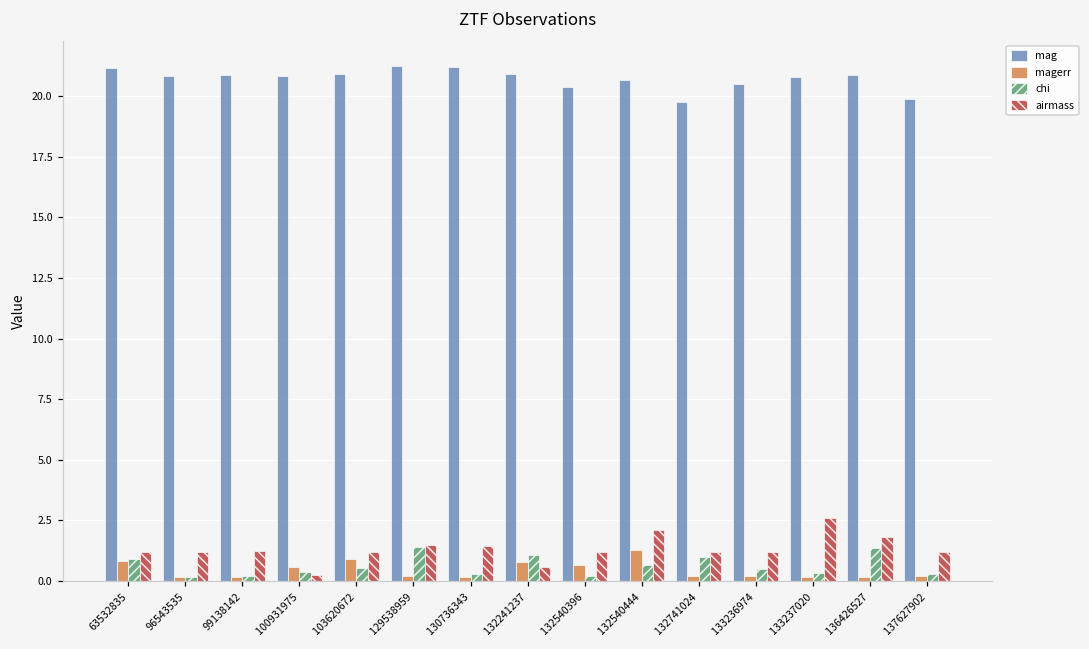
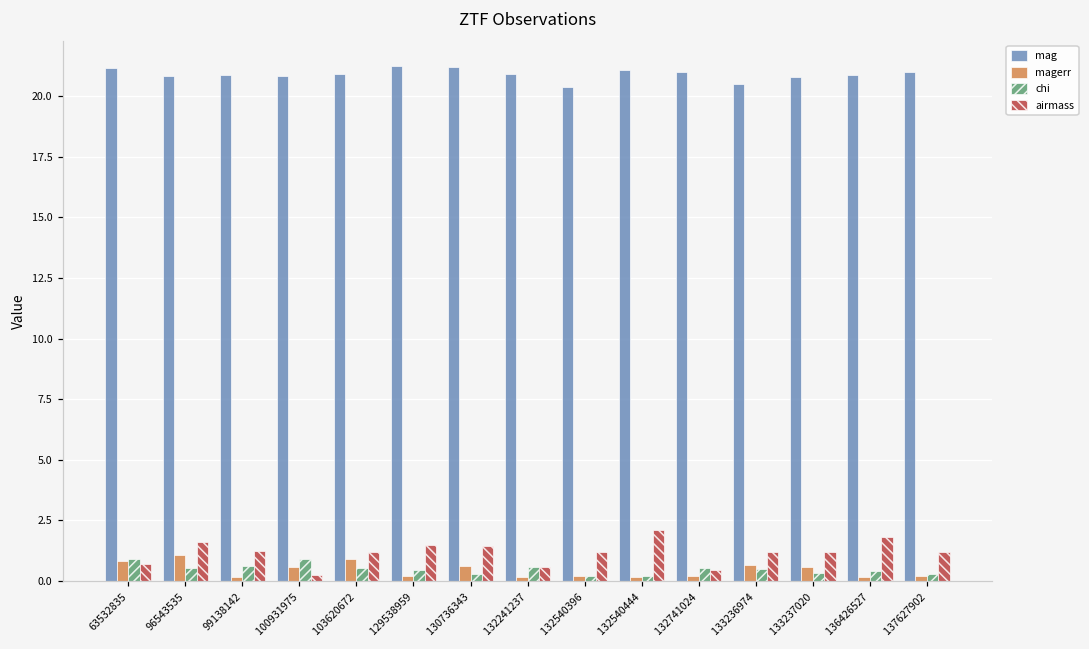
airmass, 63532835: 1.2 -> 0.7
magerr, 96543535: 0.2 -> 1.1
chi, 96543535: 0.2 -> 0.6
airmass, 96543535: 1.2 -> 1.6
chi, 99138142: 0.2 -> 0.6
chi, 100931975: 0.4 -> 0.9
chi, 129538959: 1.4 -> 0.5
magerr, 130736343: 0.2 -> 0.6
magerr, 132241237: 0.8 -> 0.2
chi, 132241237: 1.1 -> 0.6
magerr, 132540396: 0.7 -> 0.2
mag, 132540444: 20.7 -> 21.1
magerr, 132540444: 1.3 -> 0.2
chi, 132540444: 0.7 -> 0.2
mag, 132741024: 19.7 -> 21.0
chi, 132741024: 1.0 -> 0.6
airmass, 132741024: 1.2 -> 0.5
magerr, 133236974: 0.2 -> 0.6
magerr, 133237020: 0.2 -> 0.6
airmass, 133237020: 2.6 -> 1.2
chi, 136426527: 1.4 -> 0.4
mag, 137627902: 19.9 -> 21.0
